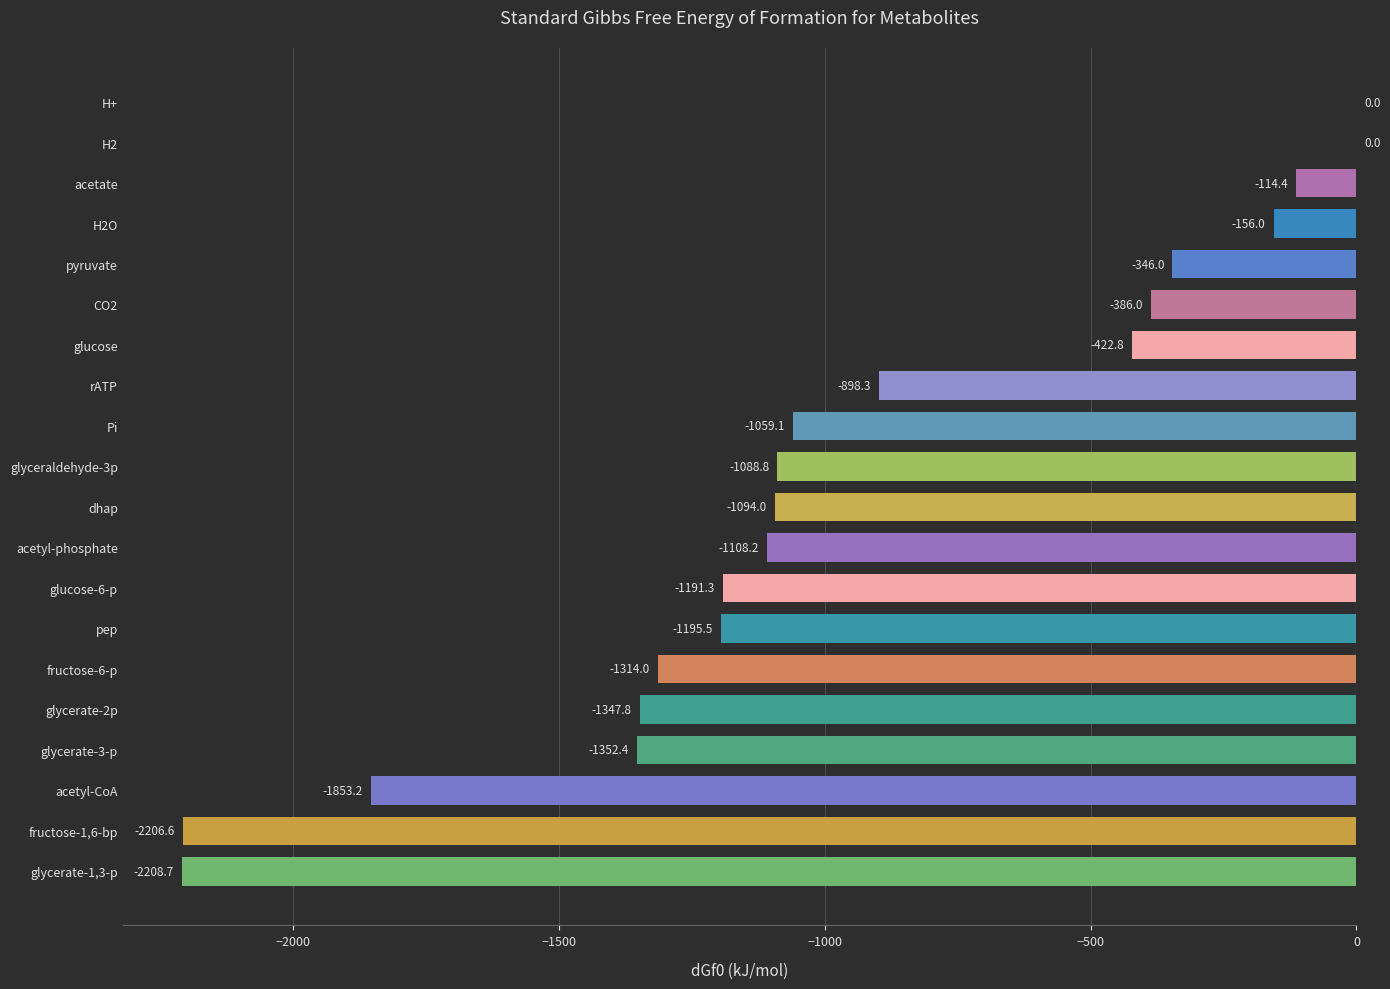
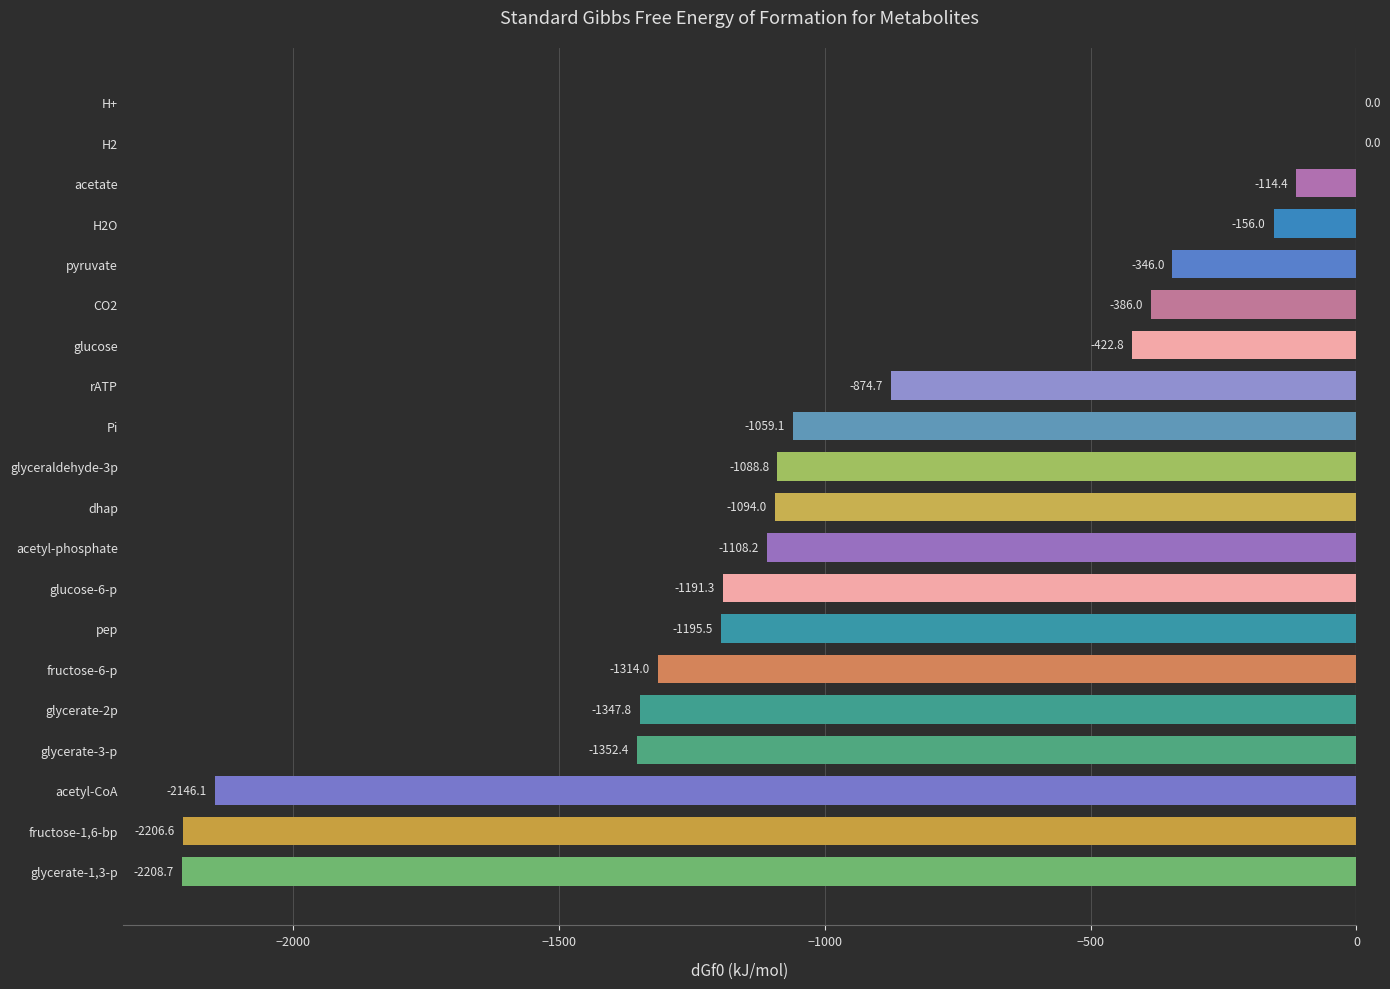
rATP: -898.3 -> -874.7
acetyl-CoA: -1853.2 -> -2146.1
